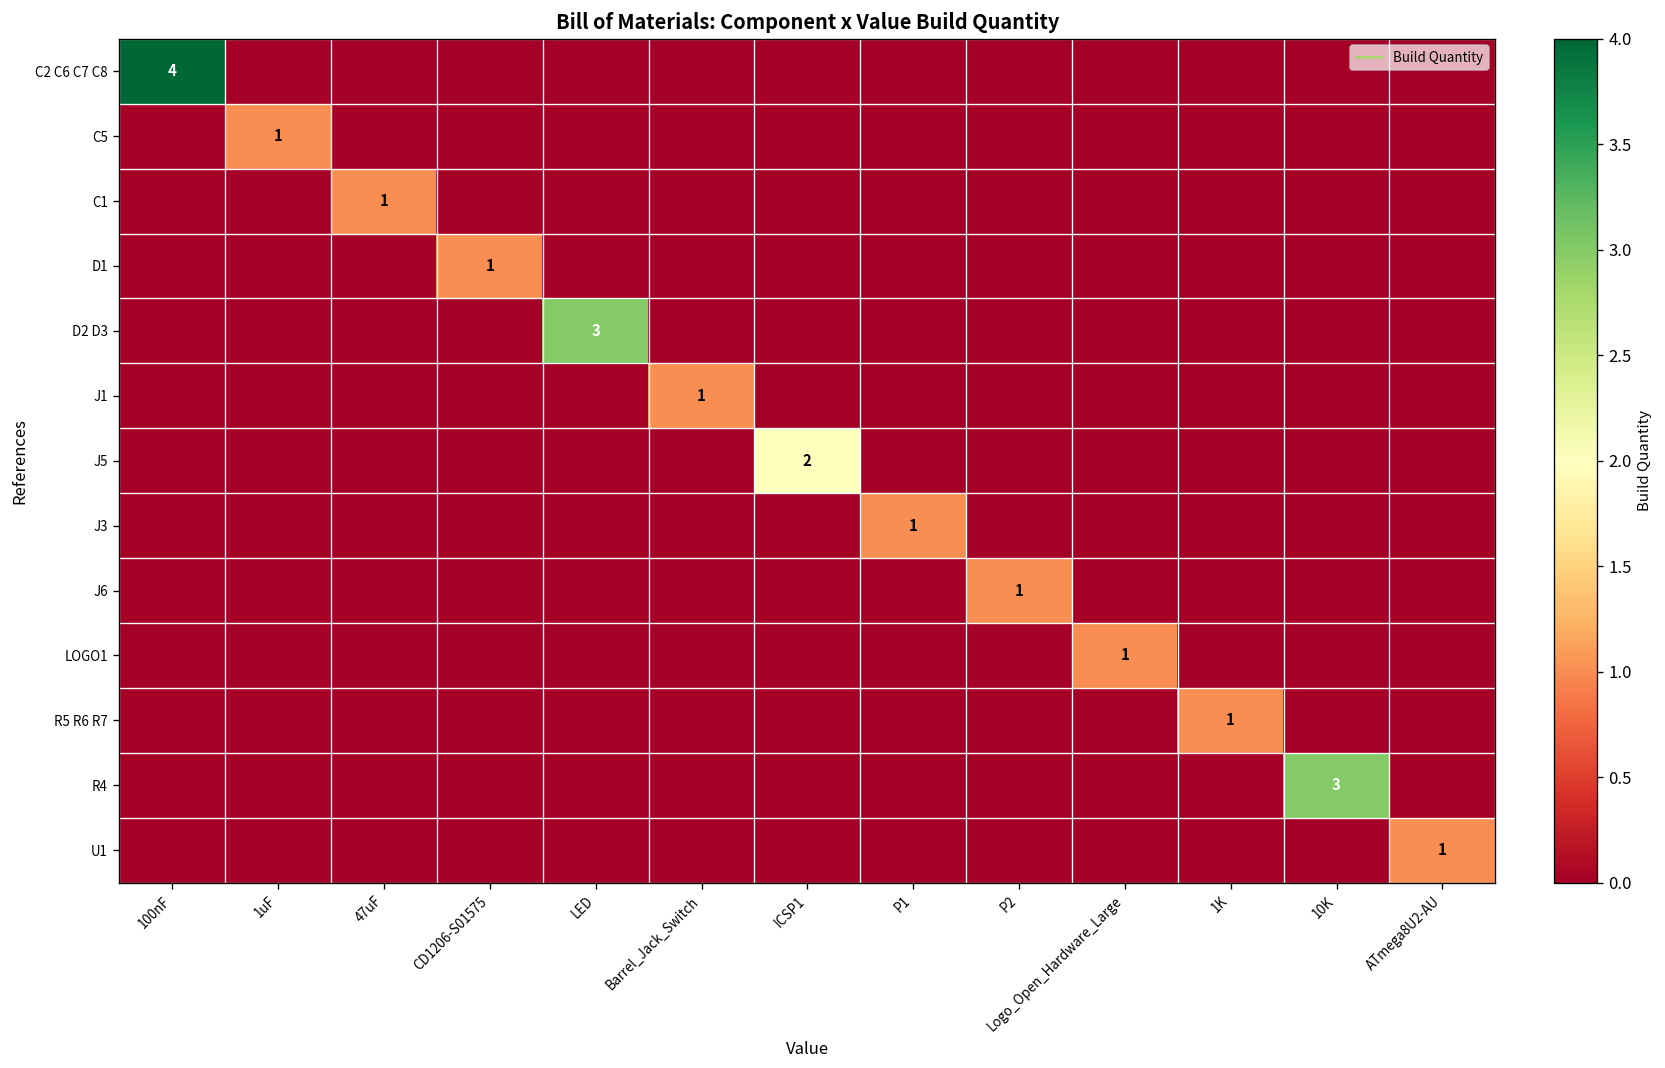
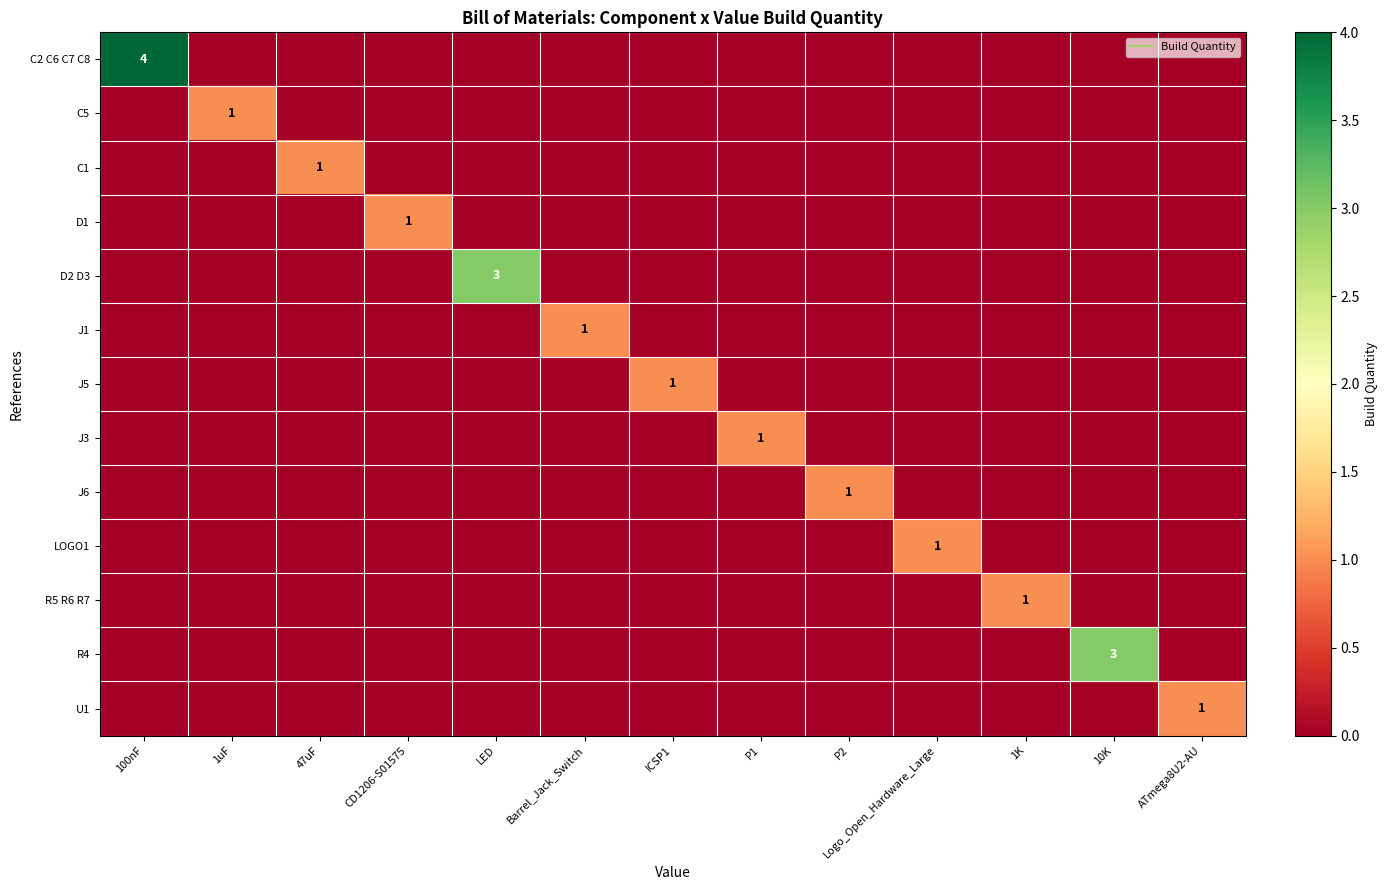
J5, ICSP1: 2 -> 1
